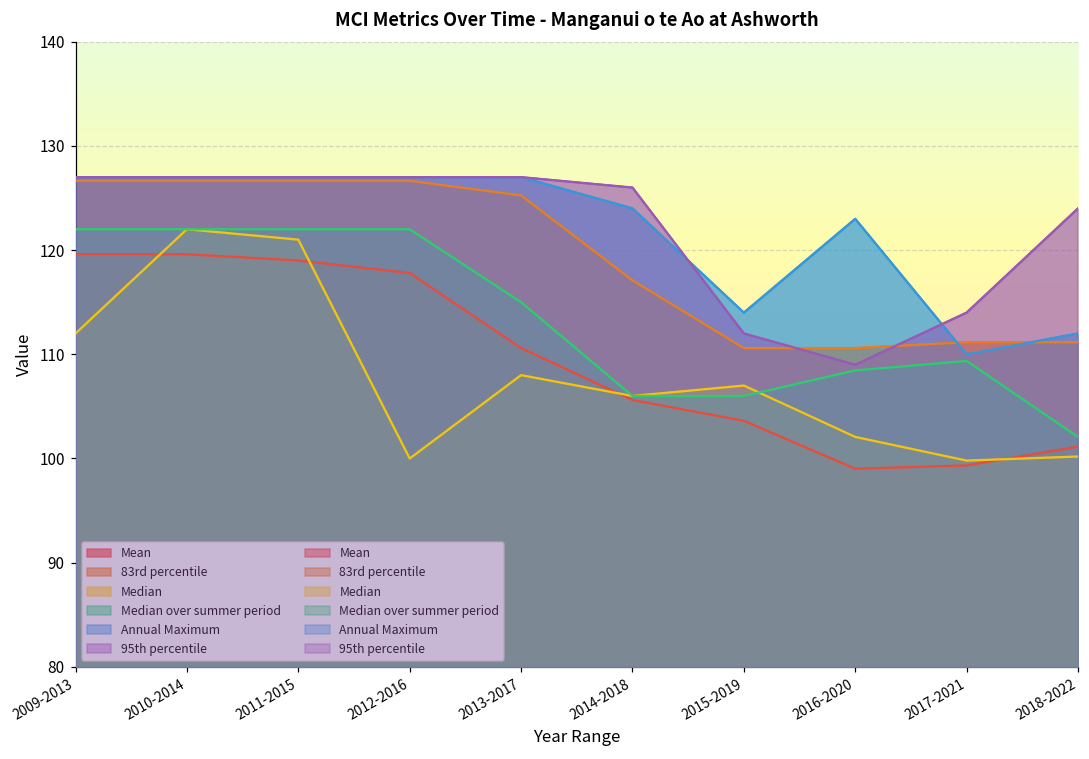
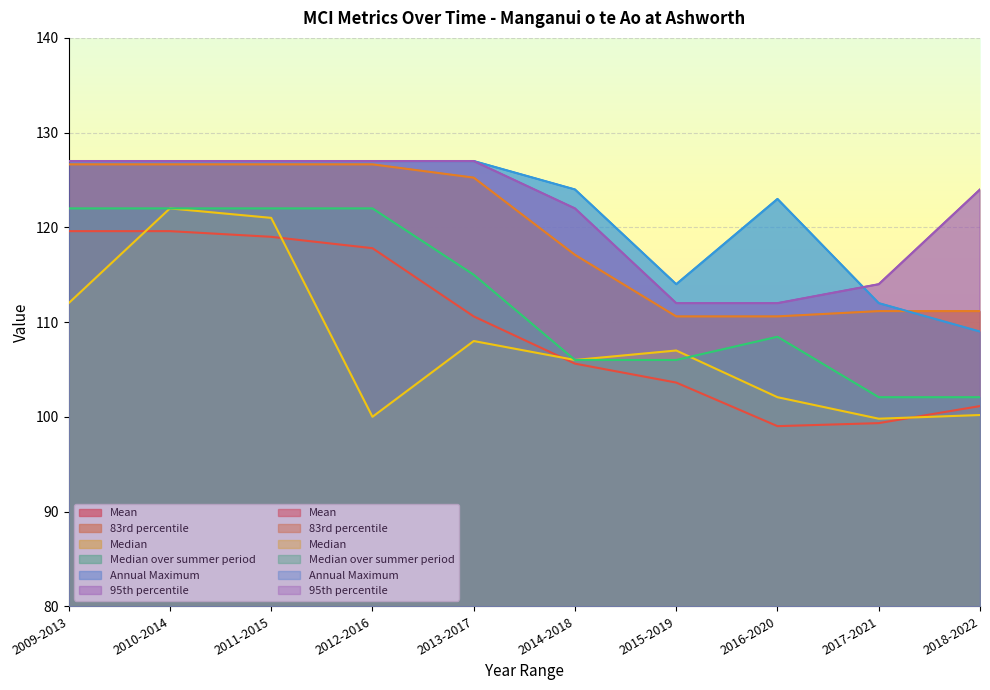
95th percentile, 2014-2018: 126 -> 122
95th percentile, 2016-2020: 109 -> 112
Median over summer period, 2017-2021: 109 -> 102
Annual Maximum, 2017-2021: 110 -> 112
Annual Maximum, 2018-2022: 112 -> 109
